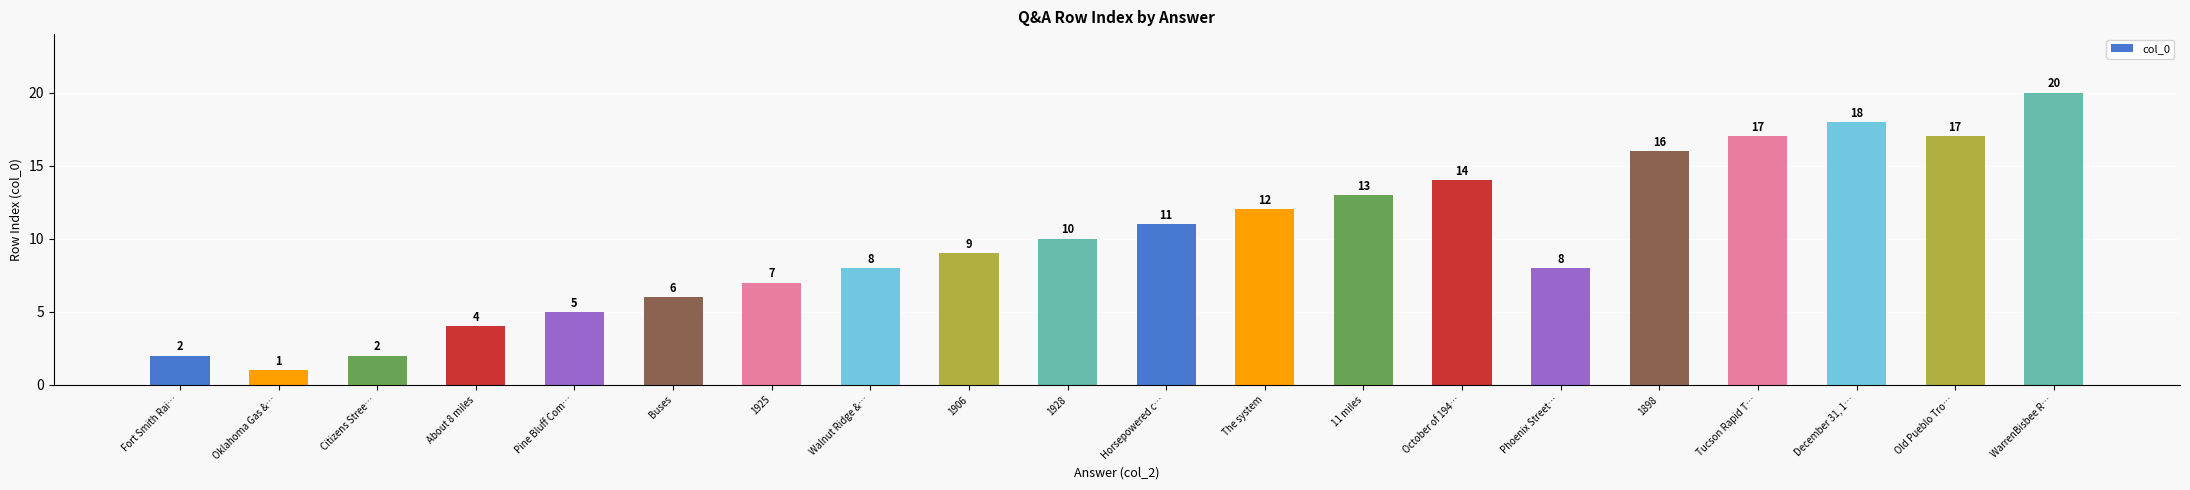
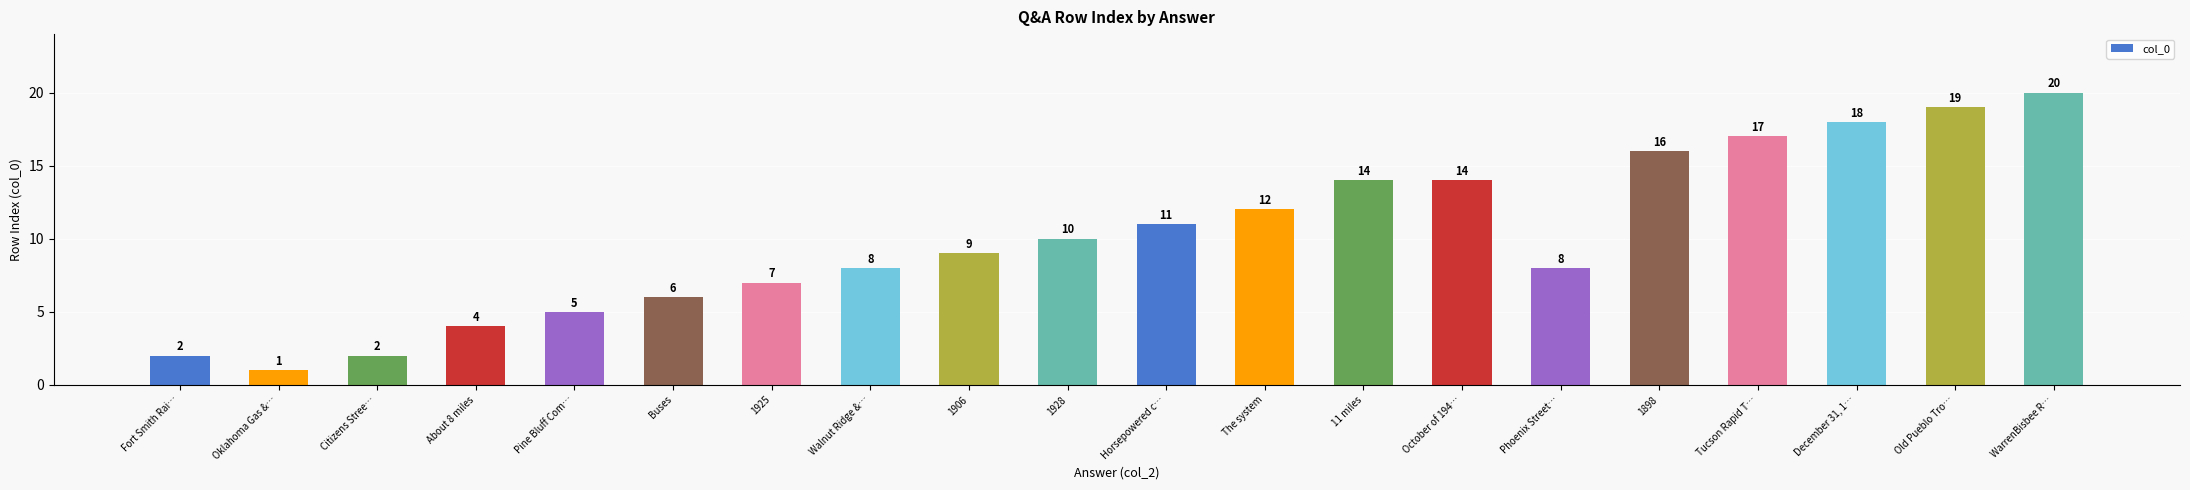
11 miles: 13 -> 14
Old Pueblo Tro…: 17 -> 19
